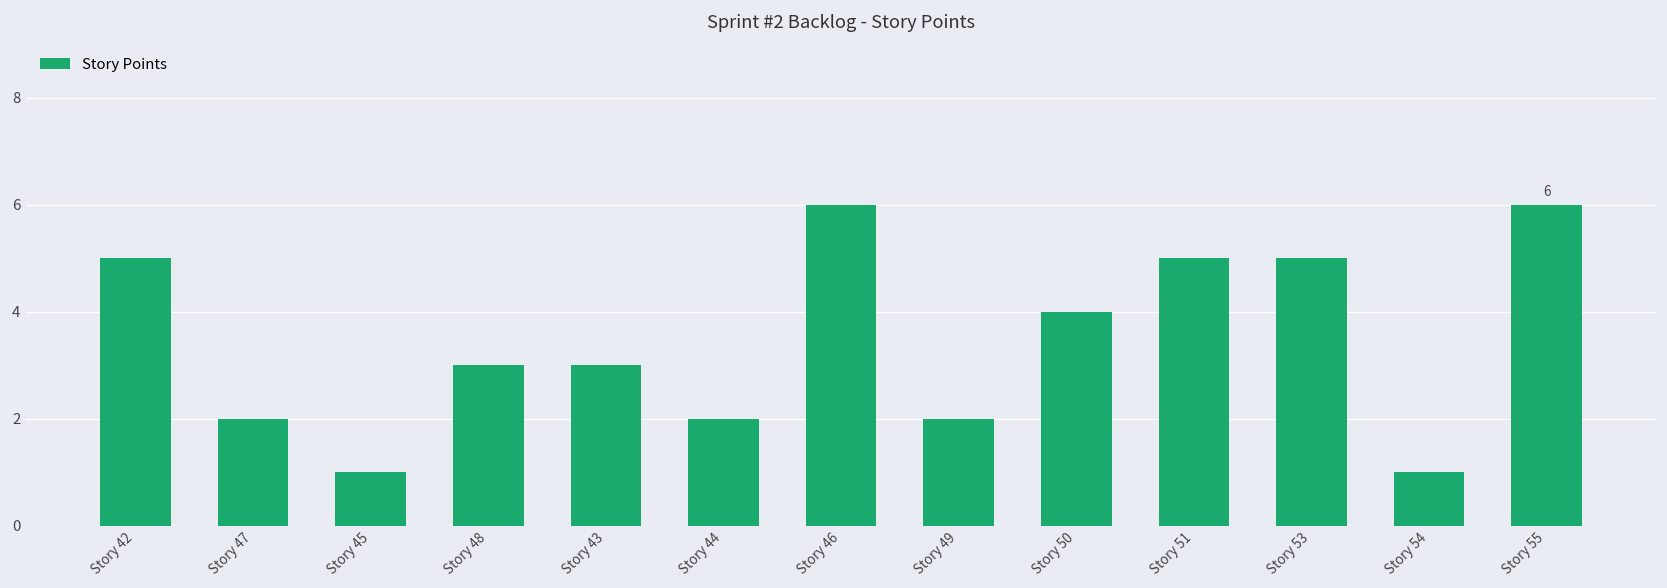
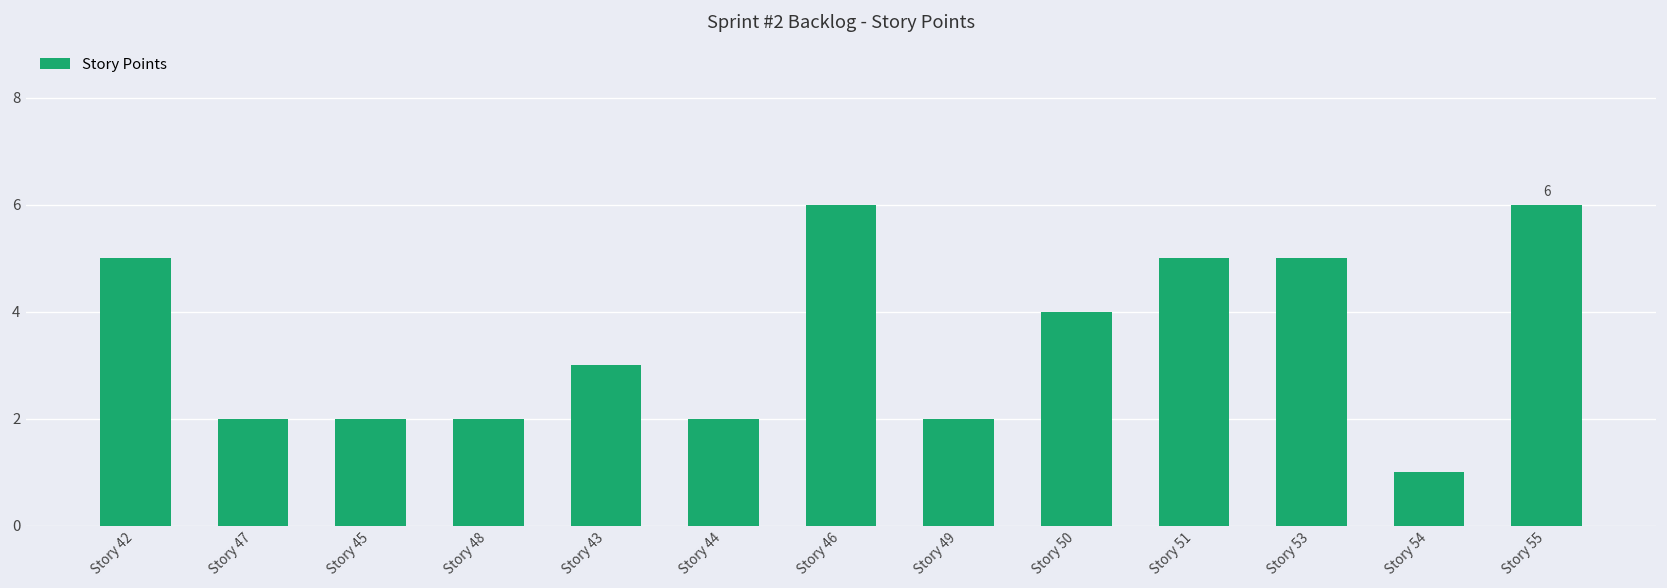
Story 45: 1 -> 2
Story 48: 3 -> 2
